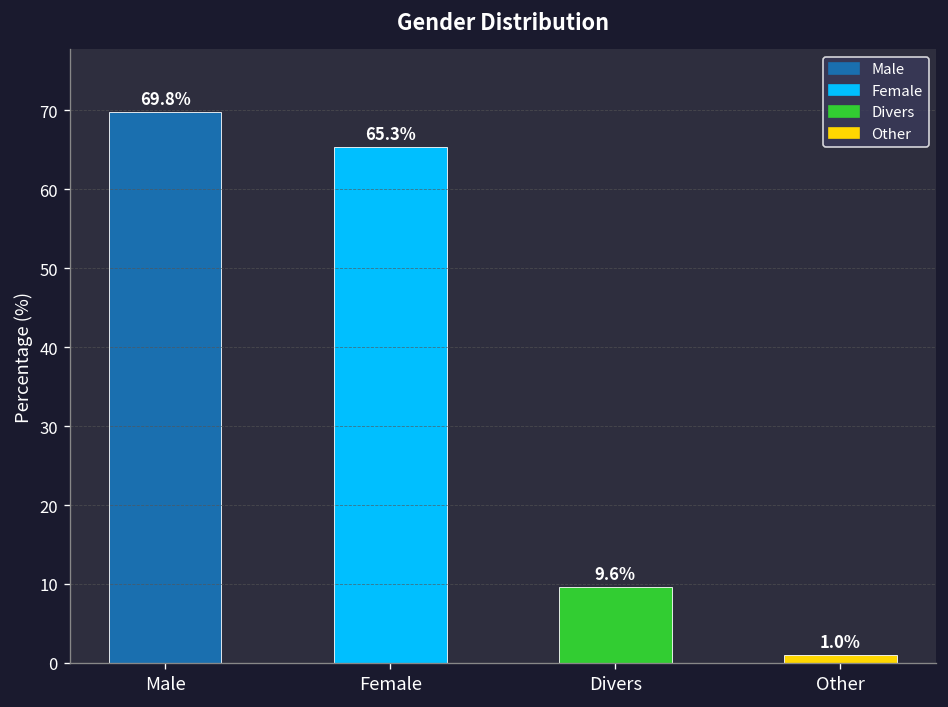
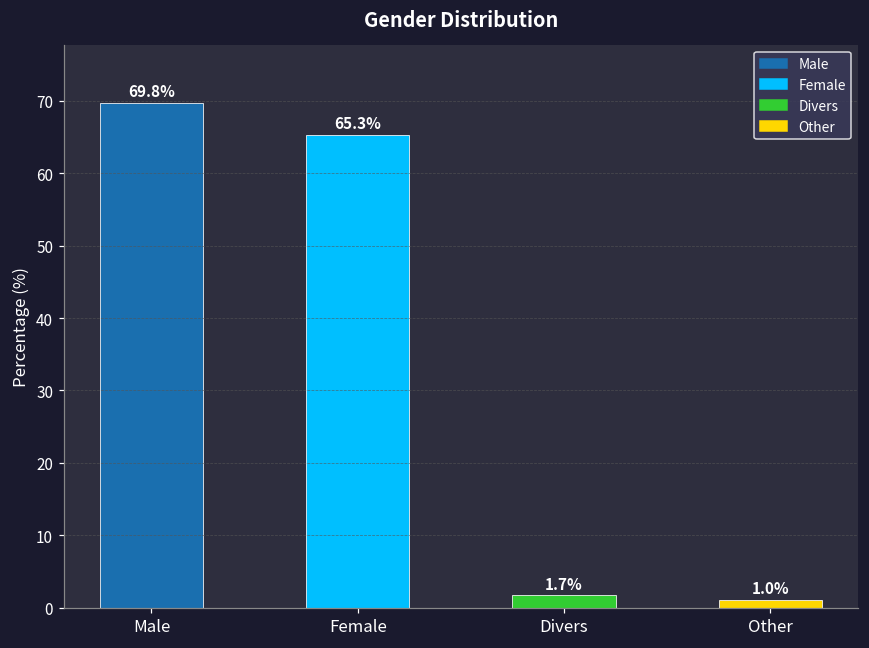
Divers: 9.6% -> 1.7%
